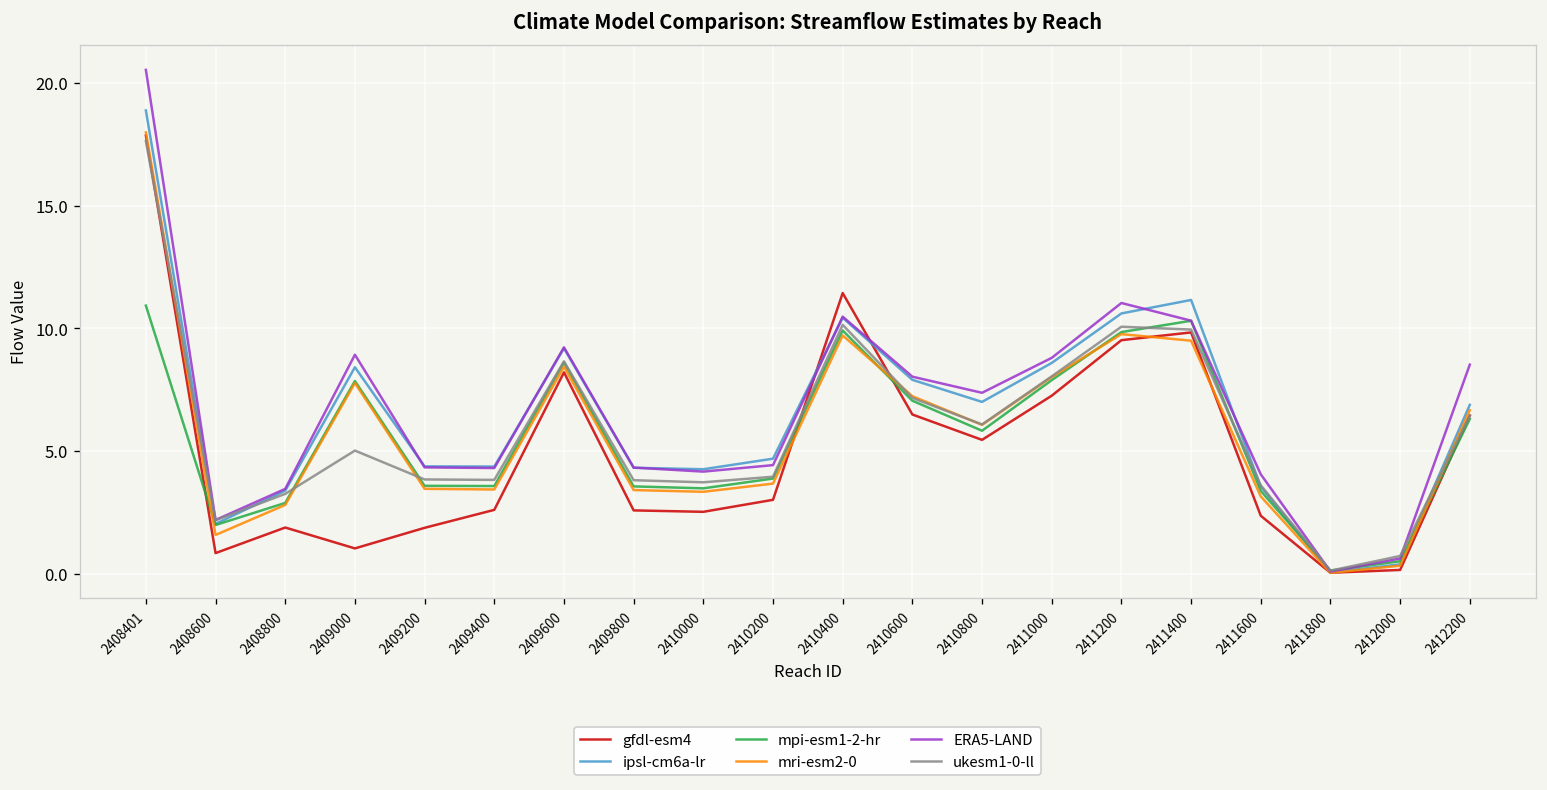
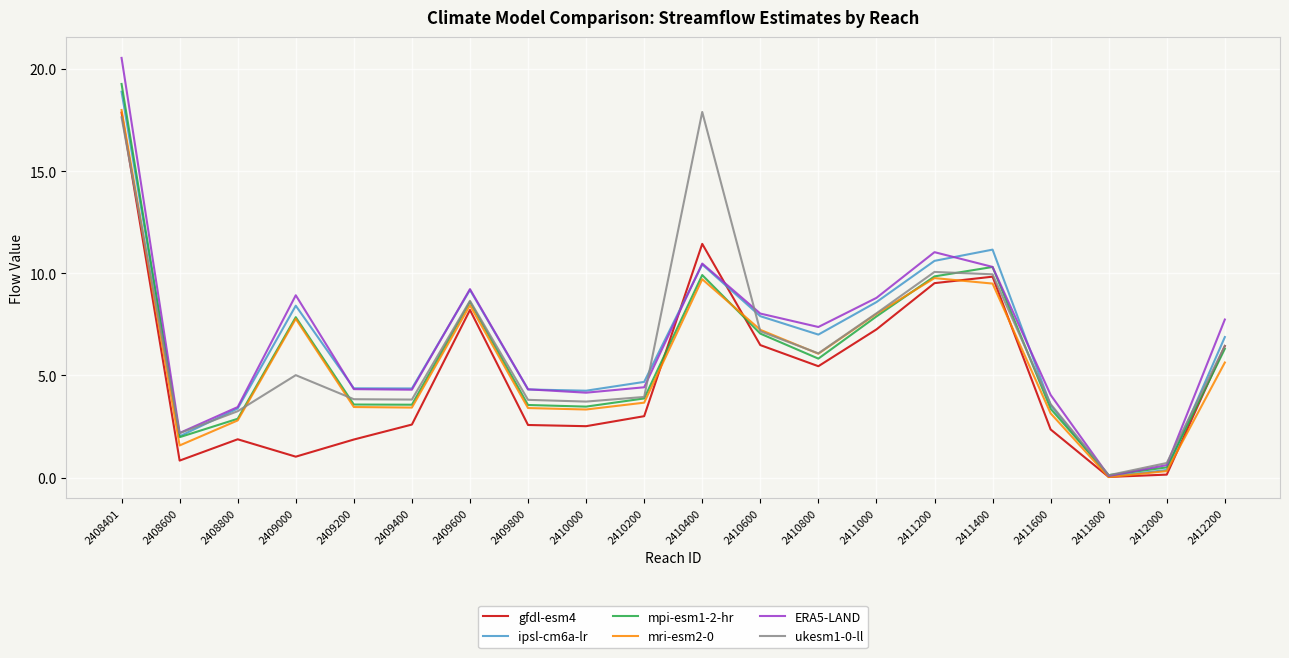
mpi-esm1-2-hr, 2408401: 10.9 -> 19.3
ukesm1-0-ll, 2410400: 10.1 -> 17.9
mri-esm2-0, 2412200: 6.7 -> 5.6
ERA5-LAND, 2412200: 8.5 -> 7.7
